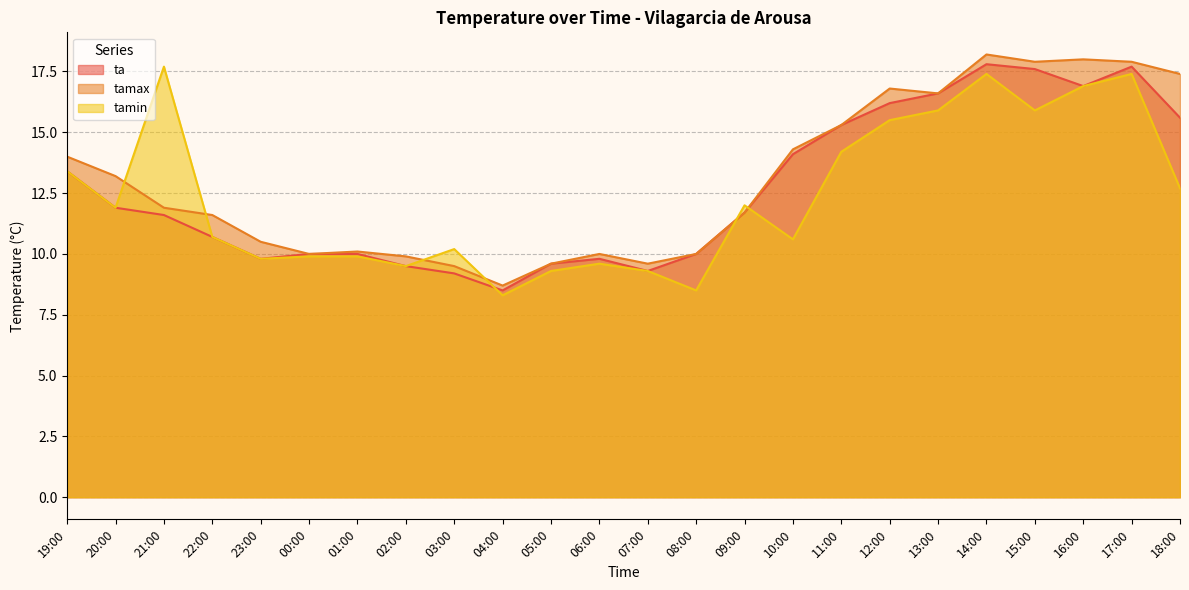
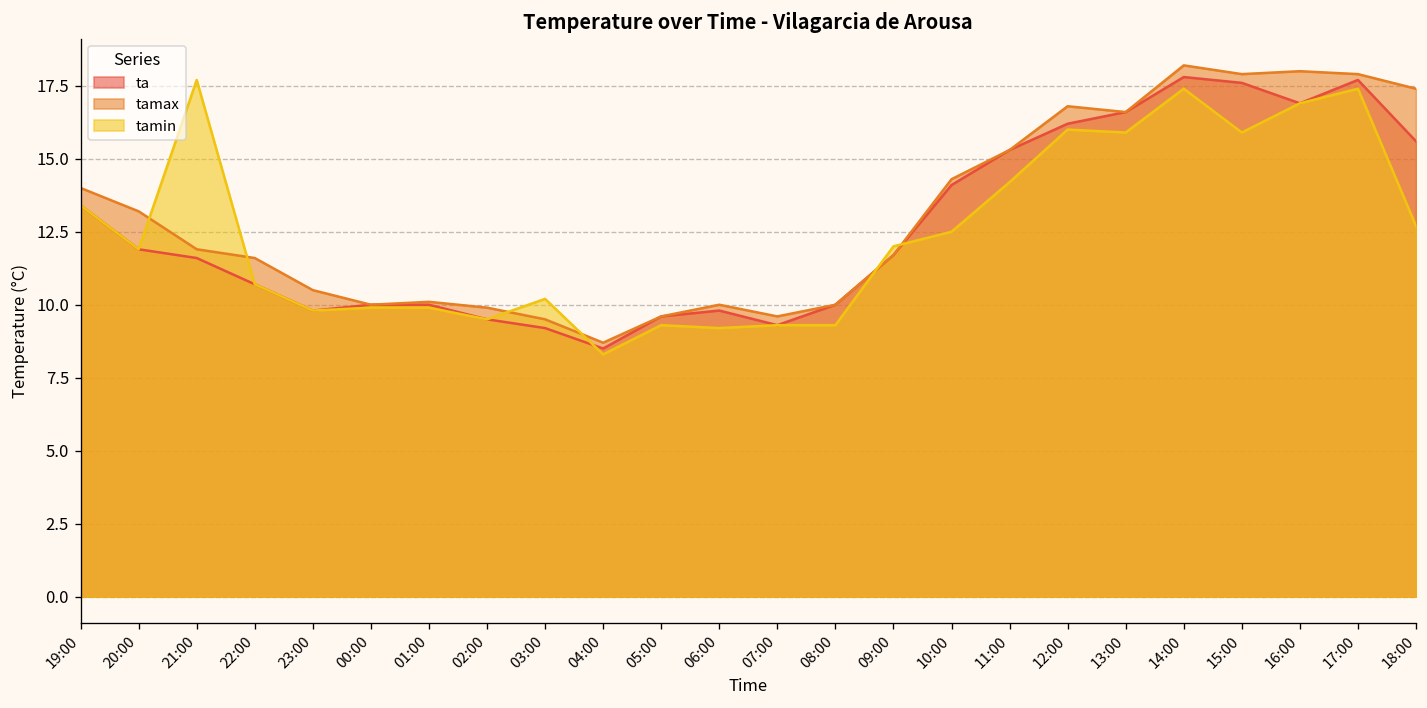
tamin, 06:00: 9.6 -> 9.2
tamin, 08:00: 8.5 -> 9.3
tamin, 10:00: 10.6 -> 12.5
tamin, 12:00: 15.5 -> 16.0
